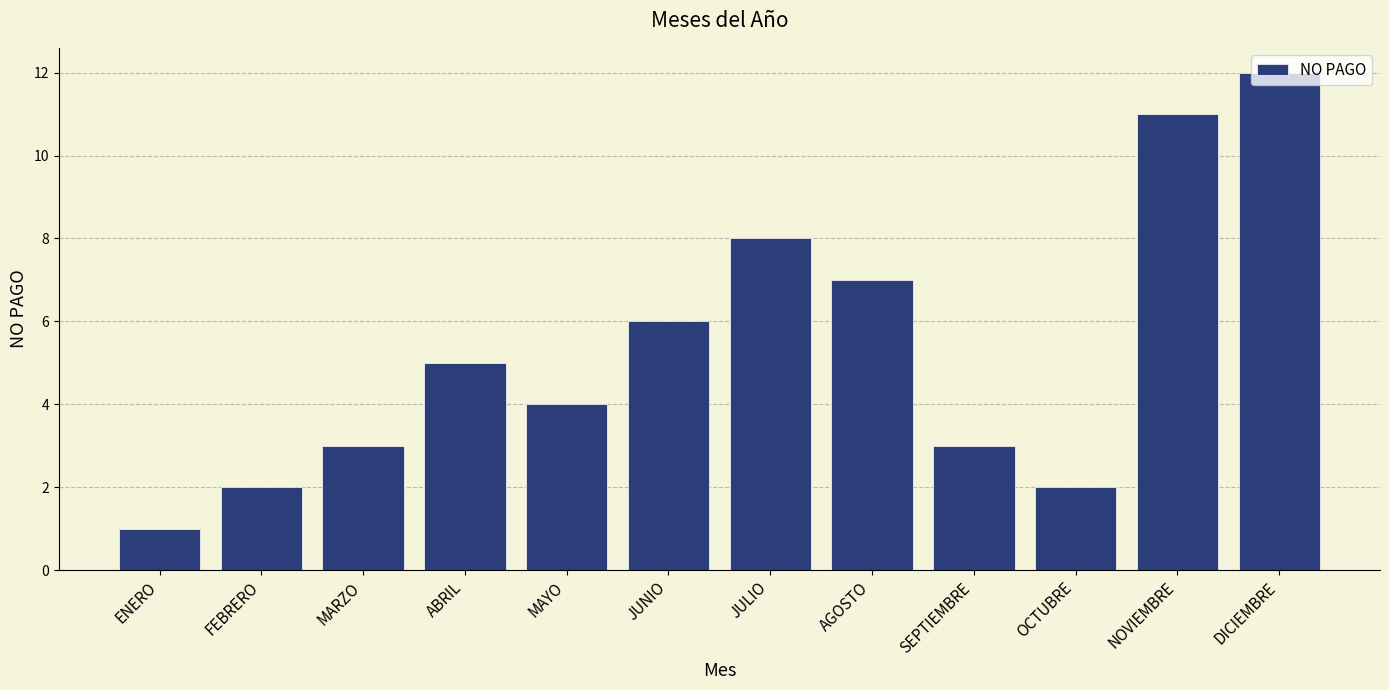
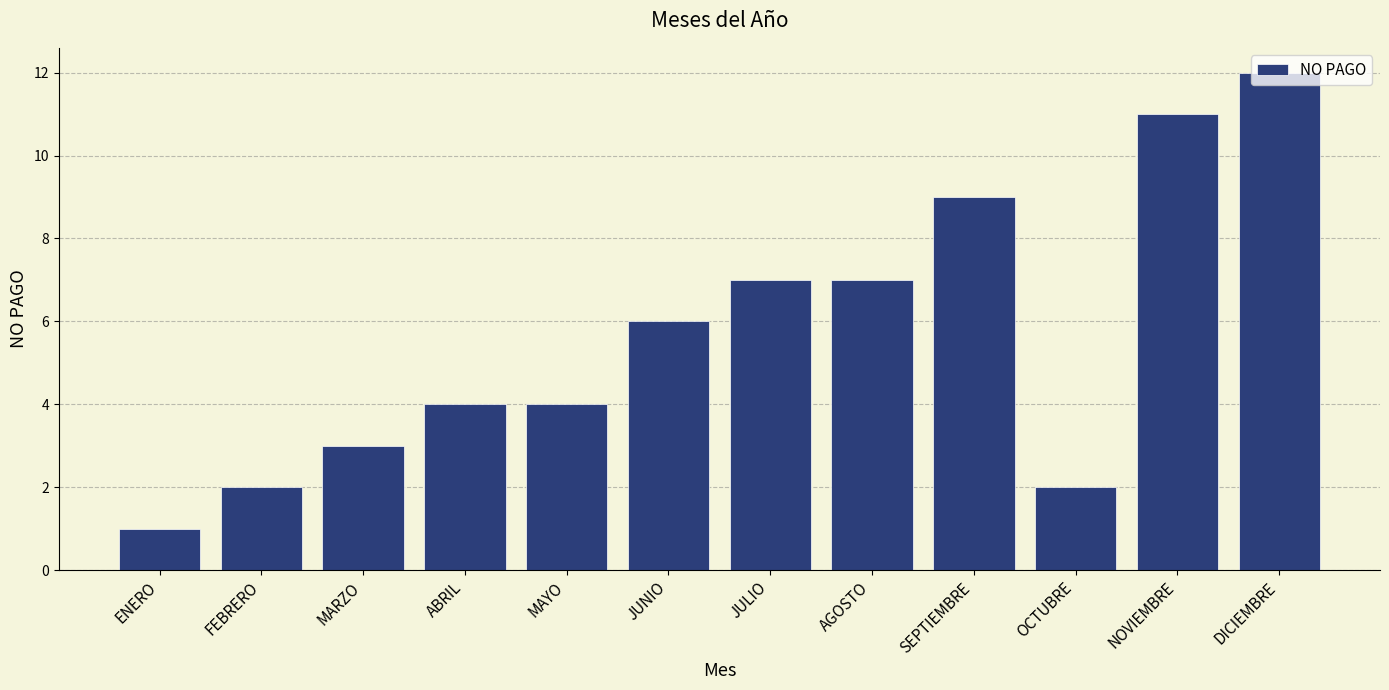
ABRIL: 5 -> 4
JULIO: 8 -> 7
SEPTIEMBRE: 3 -> 9
